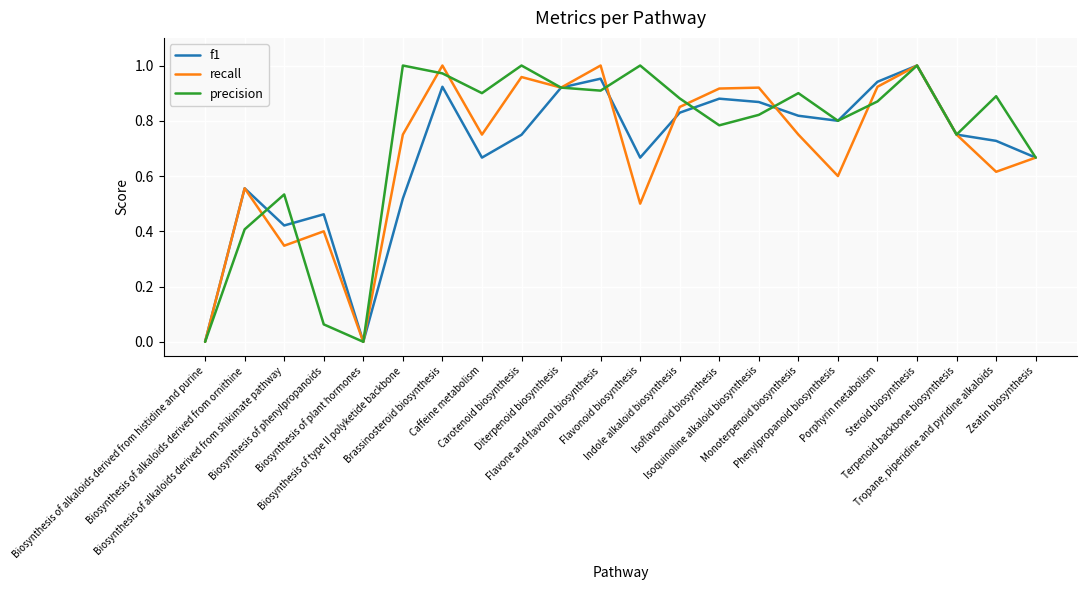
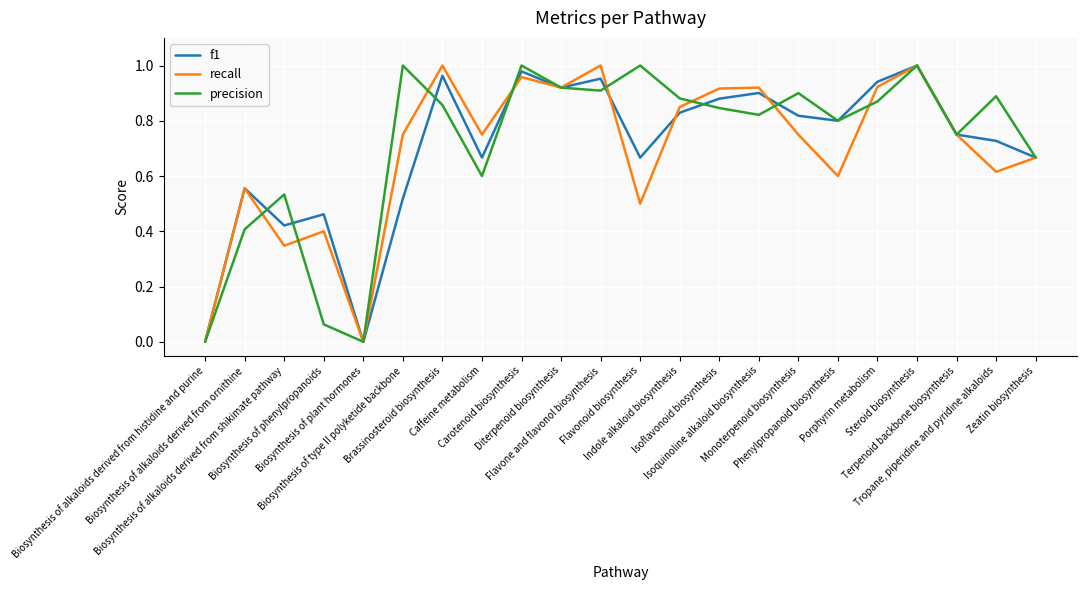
f1, Brassinosteroid biosynthesis: 0.92 -> 0.96
precision, Brassinosteroid biosynthesis: 0.97 -> 0.86
precision, Caffeine metabolism: 0.9 -> 0.6
f1, Carotenoid biosynthesis: 0.75 -> 0.98
precision, Isoflavonoid biosynthesis: 0.78 -> 0.85
f1, Isoquinoline alkaloid biosynthesis: 0.87 -> 0.90
